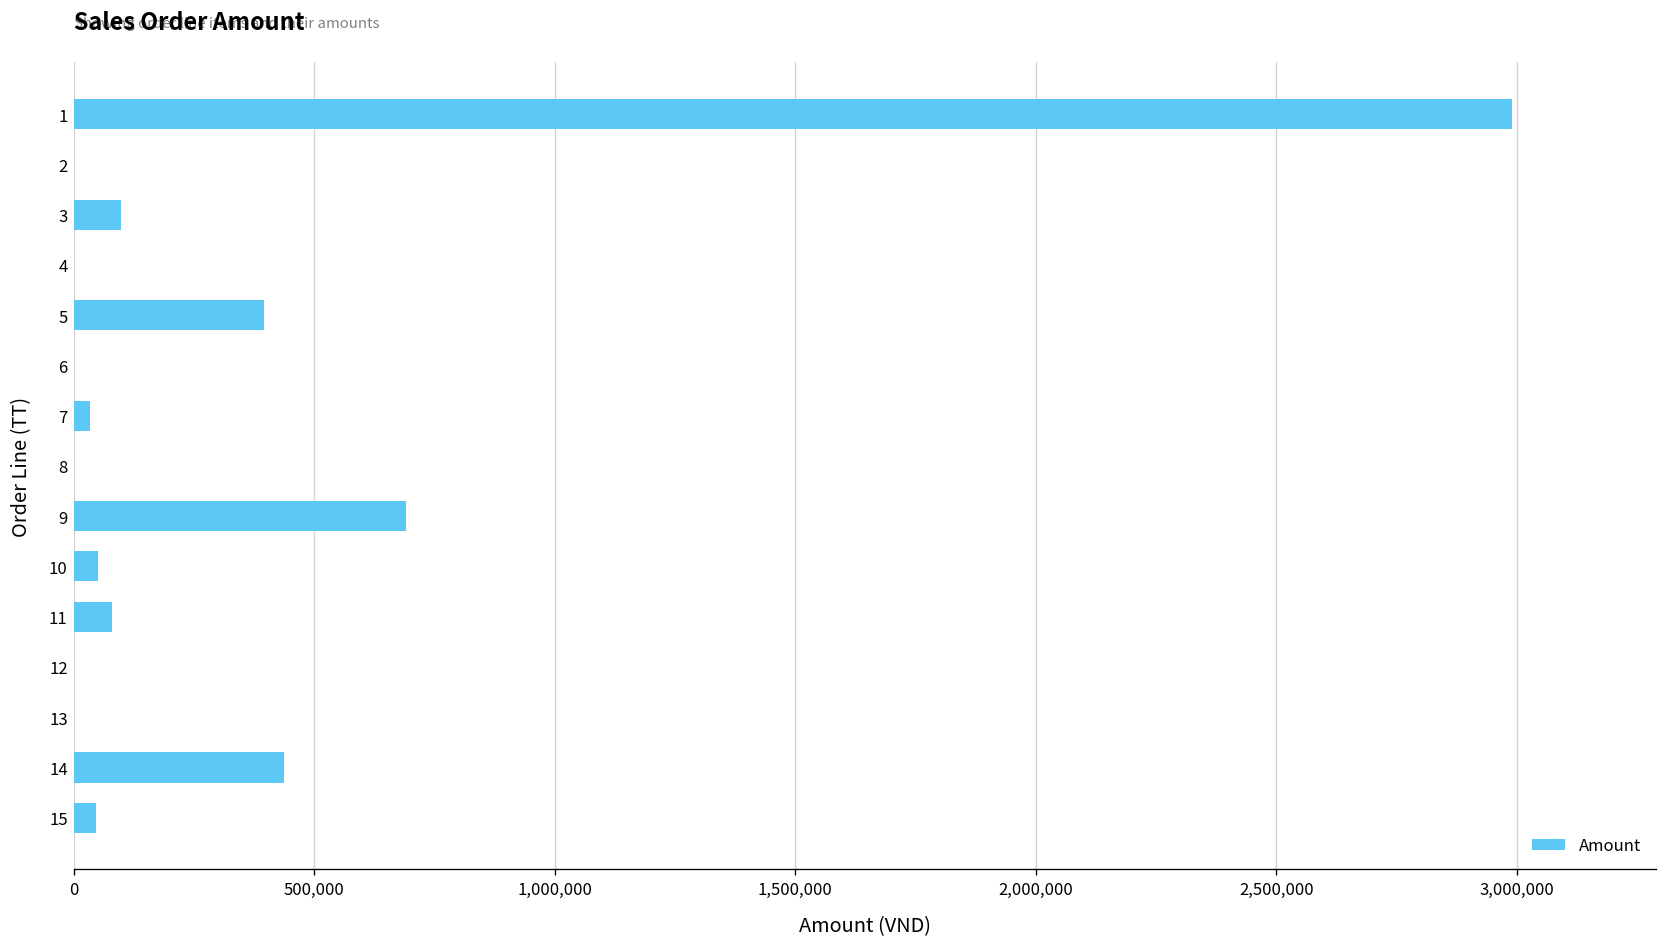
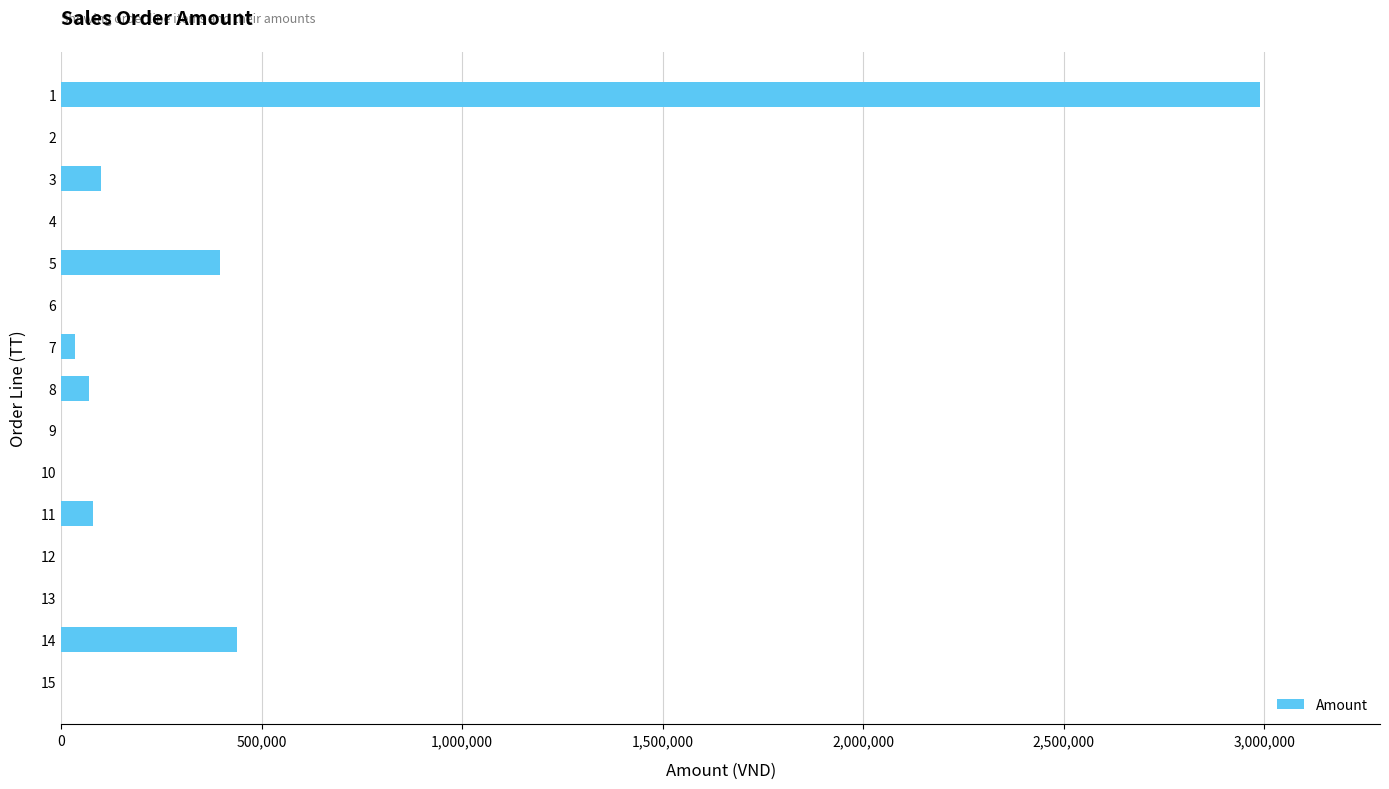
8: 0 -> 70,000
9: 690,000 -> 0
10: 50,000 -> 0
15: 50,000 -> 0
